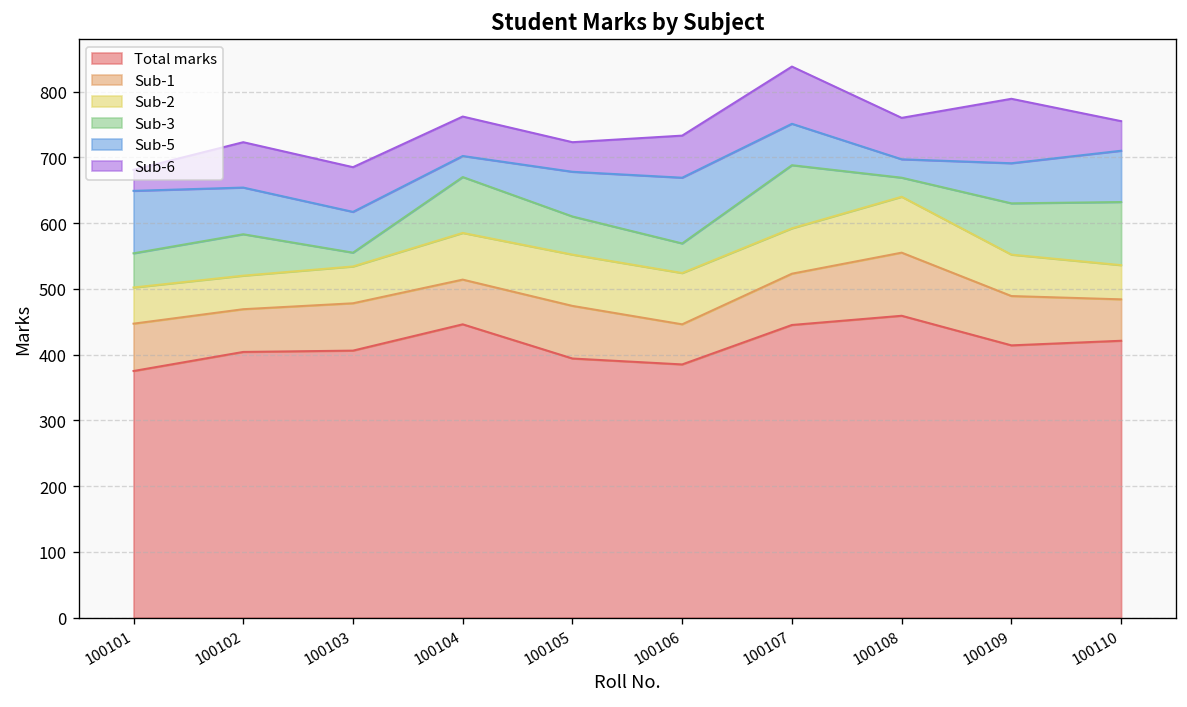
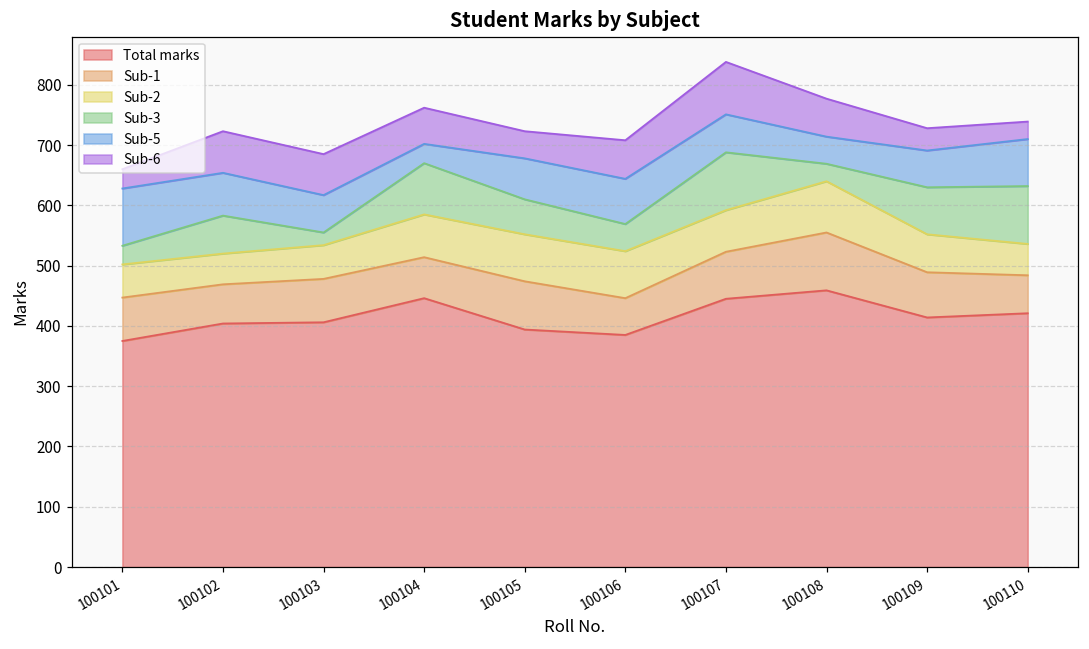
Sub-3, 100101: 50 -> 30
Sub-5, 100106: 100 -> 80
Sub-5, 100108: 30 -> 50
Sub-6, 100109: 100 -> 40
Sub-6, 100110: 50 -> 30
